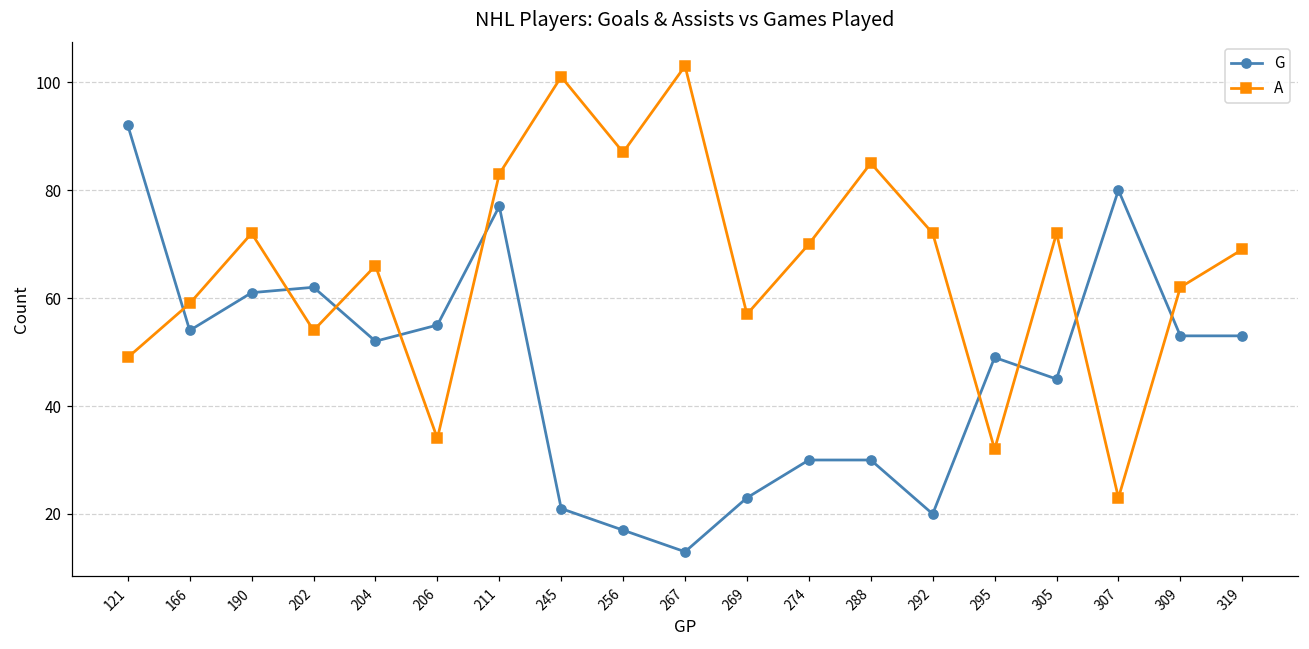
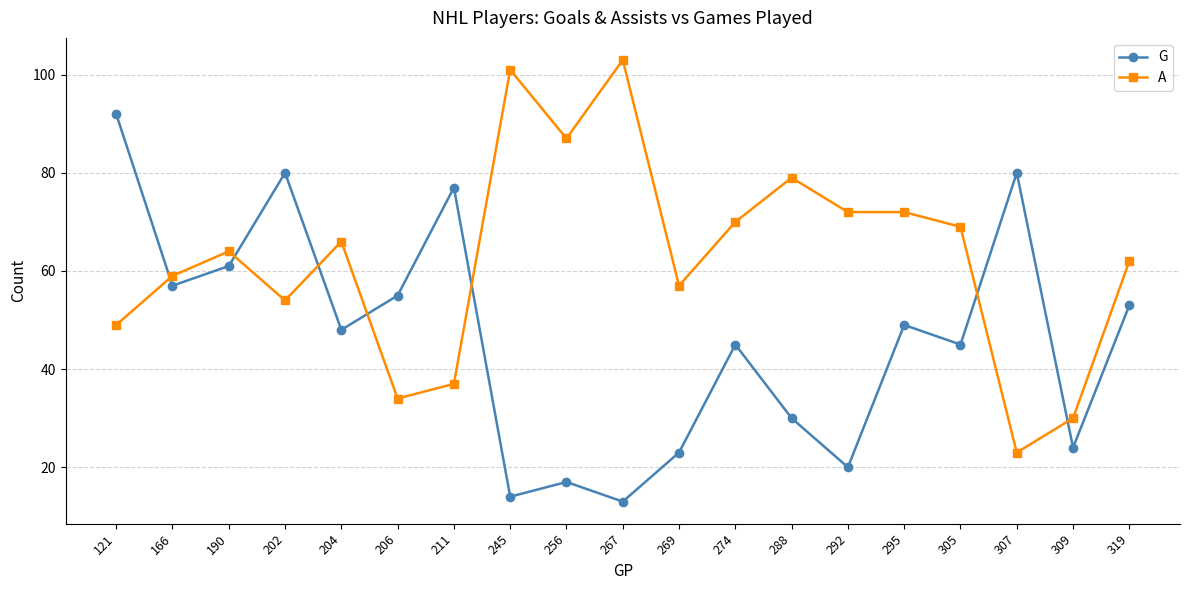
G, 166: 54 -> 57
A, 190: 72 -> 64
G, 202: 62 -> 80
G, 204: 52 -> 48
A, 211: 83 -> 37
G, 245: 21 -> 14
G, 274: 30 -> 45
A, 288: 85 -> 79
A, 295: 32 -> 72
A, 305: 72 -> 69
G, 309: 53 -> 24
A, 309: 62 -> 30
A, 319: 69 -> 62
